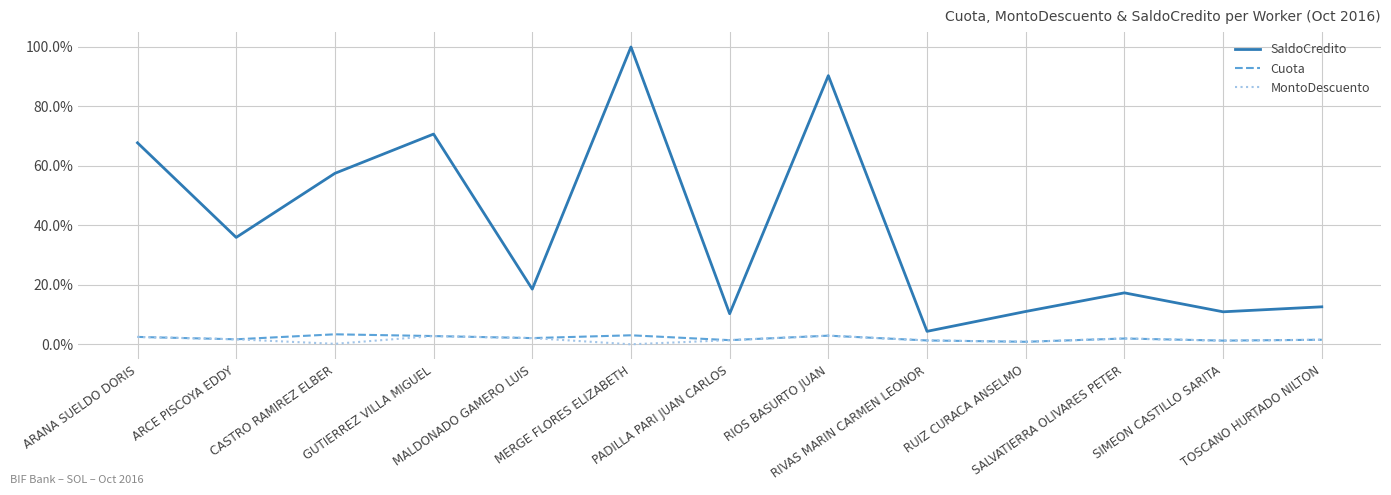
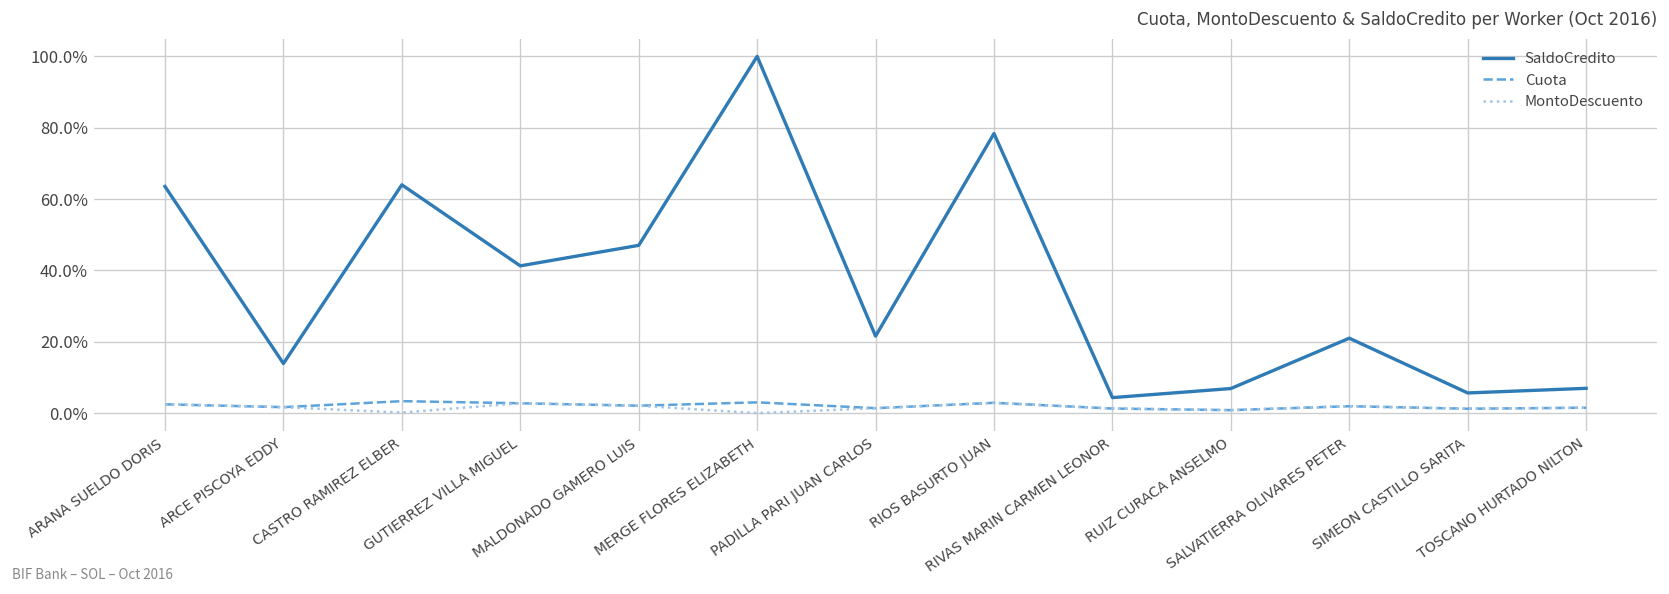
SaldoCredito, ARANA SUELDO DORIS: 68% -> 64%
SaldoCredito, ARCE PISCOYA EDDY: 36% -> 14%
SaldoCredito, CASTRO RAMIREZ ELBER: 57% -> 64%
SaldoCredito, GUTIERREZ VILLA MIGUEL: 71% -> 41%
SaldoCredito, MALDONADO GAMERO LUIS: 19% -> 47%
SaldoCredito, PADILLA PARI JUAN CARLOS: 10% -> 22%
SaldoCredito, RIOS BASURTO JUAN: 90% -> 78%
SaldoCredito, RUIZ CURACA ANSELMO: 11% -> 7%
SaldoCredito, SALVATIERRA OLIVARES PETER: 17% -> 21%
SaldoCredito, SIMEON CASTILLO SARITA: 11% -> 6%
SaldoCredito, TOSCANO HURTADO NILTON: 13% -> 7%
